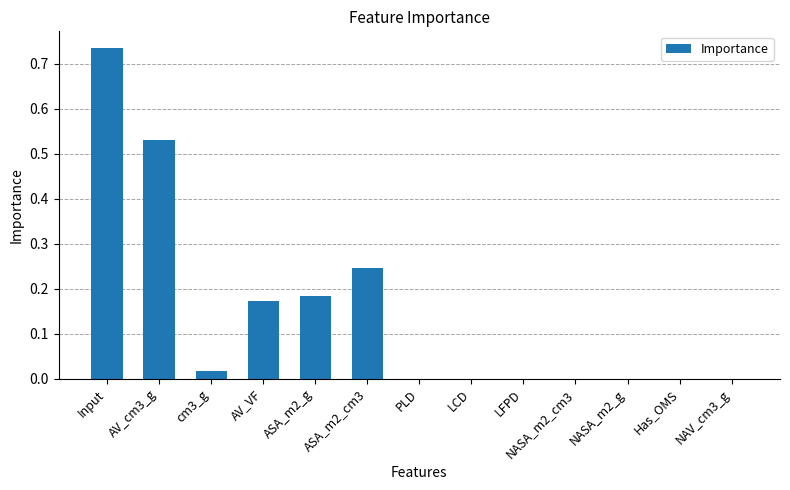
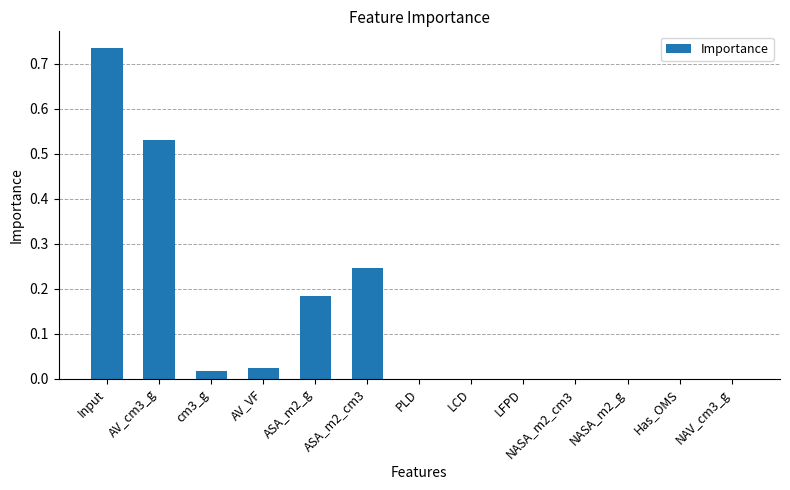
AV_VF: 0.17 -> 0.02
